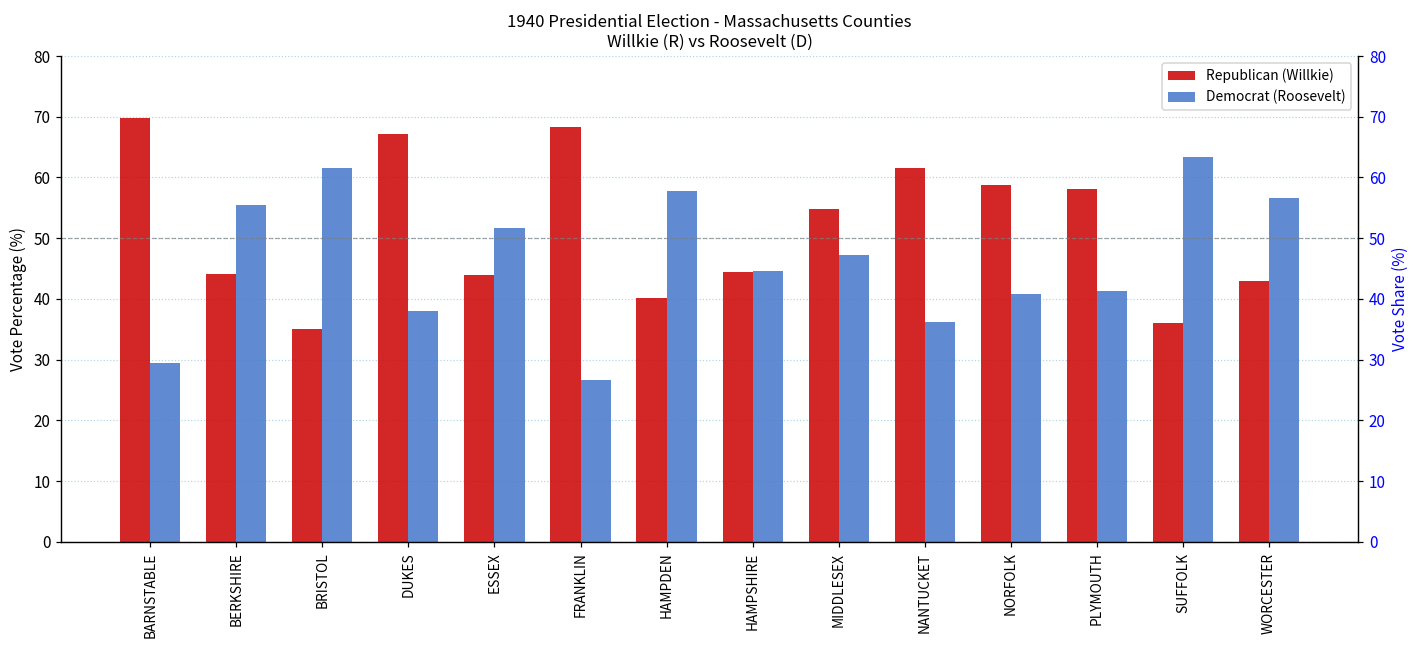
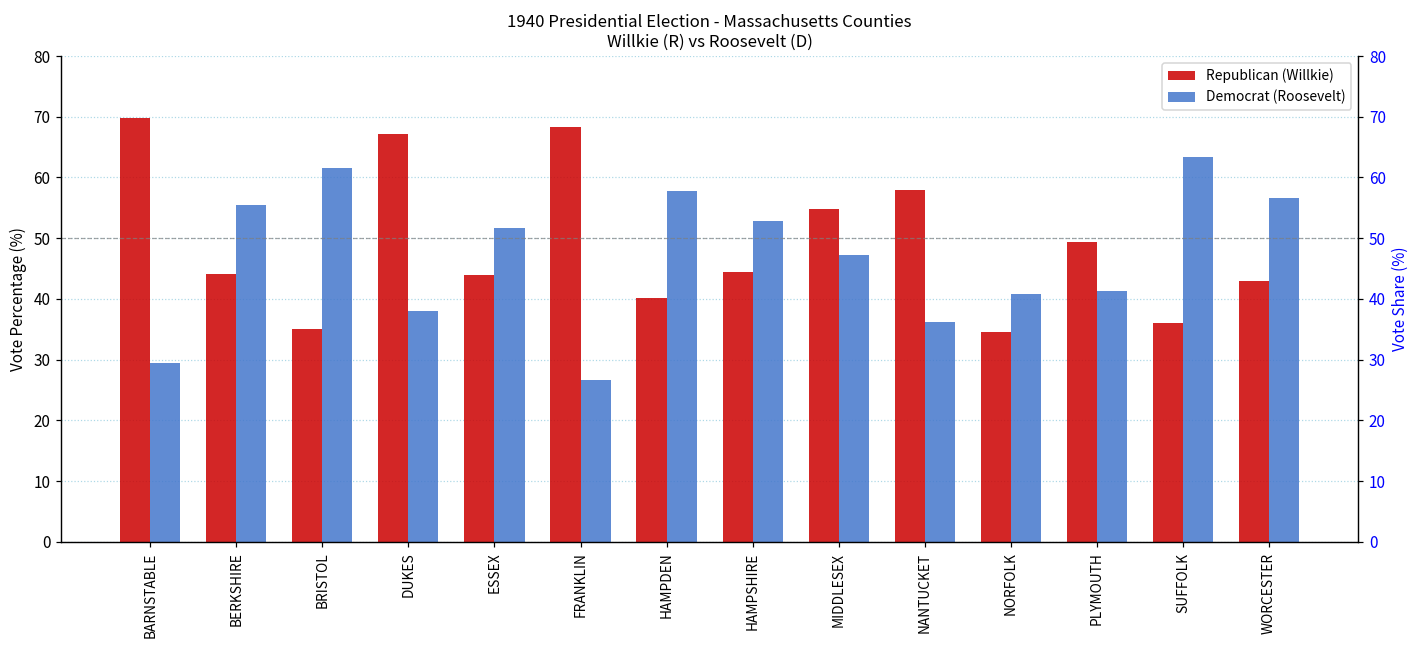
Democrat (Roosevelt), HAMPSHIRE: 45 -> 53
Republican (Willkie), NANTUCKET: 62 -> 58
Republican (Willkie), NORFOLK: 59 -> 34
Republican (Willkie), PLYMOUTH: 58 -> 49
